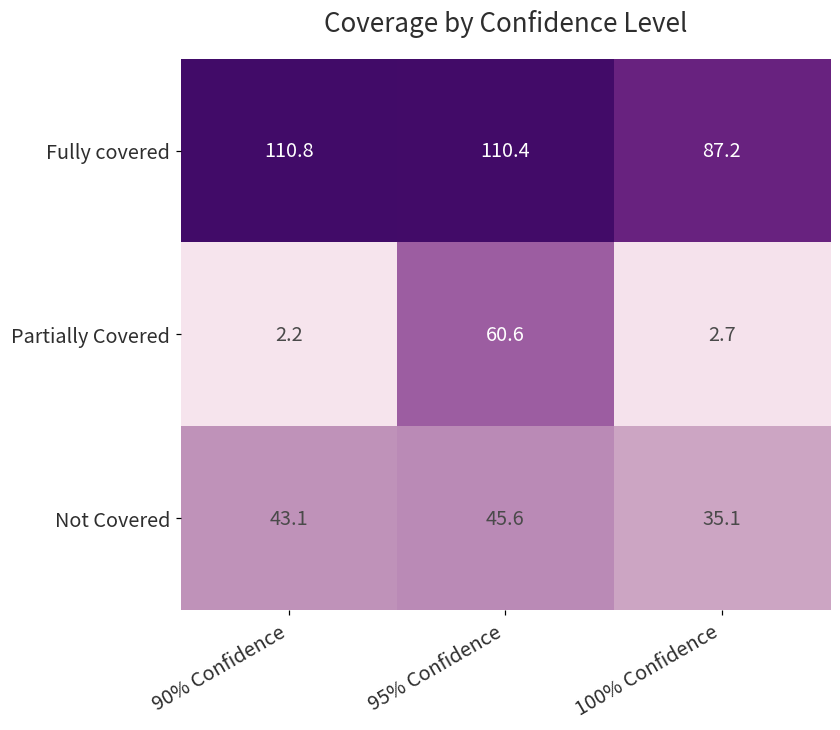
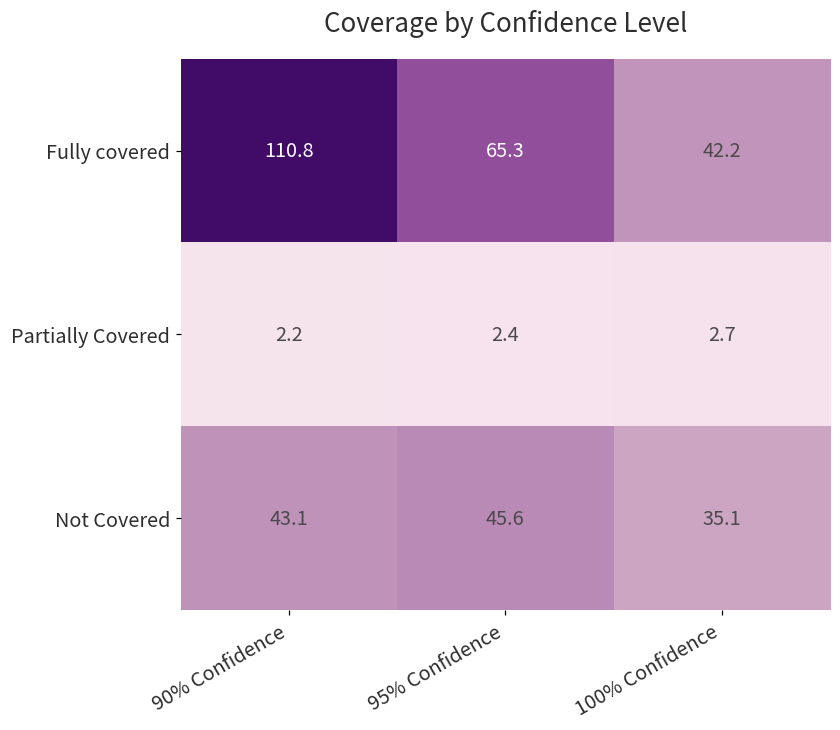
Fully covered, 95% Confidence: 110.4 -> 65.3
Fully covered, 100% Confidence: 87.2 -> 42.2
Partially Covered, 95% Confidence: 60.6 -> 2.4
